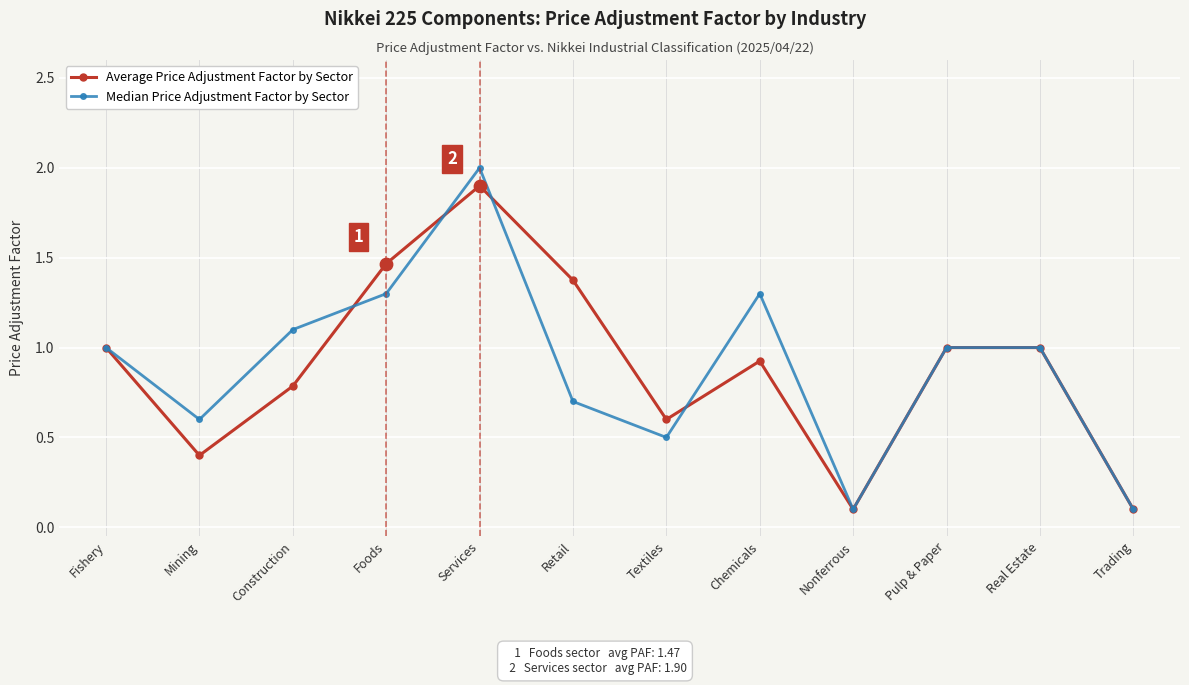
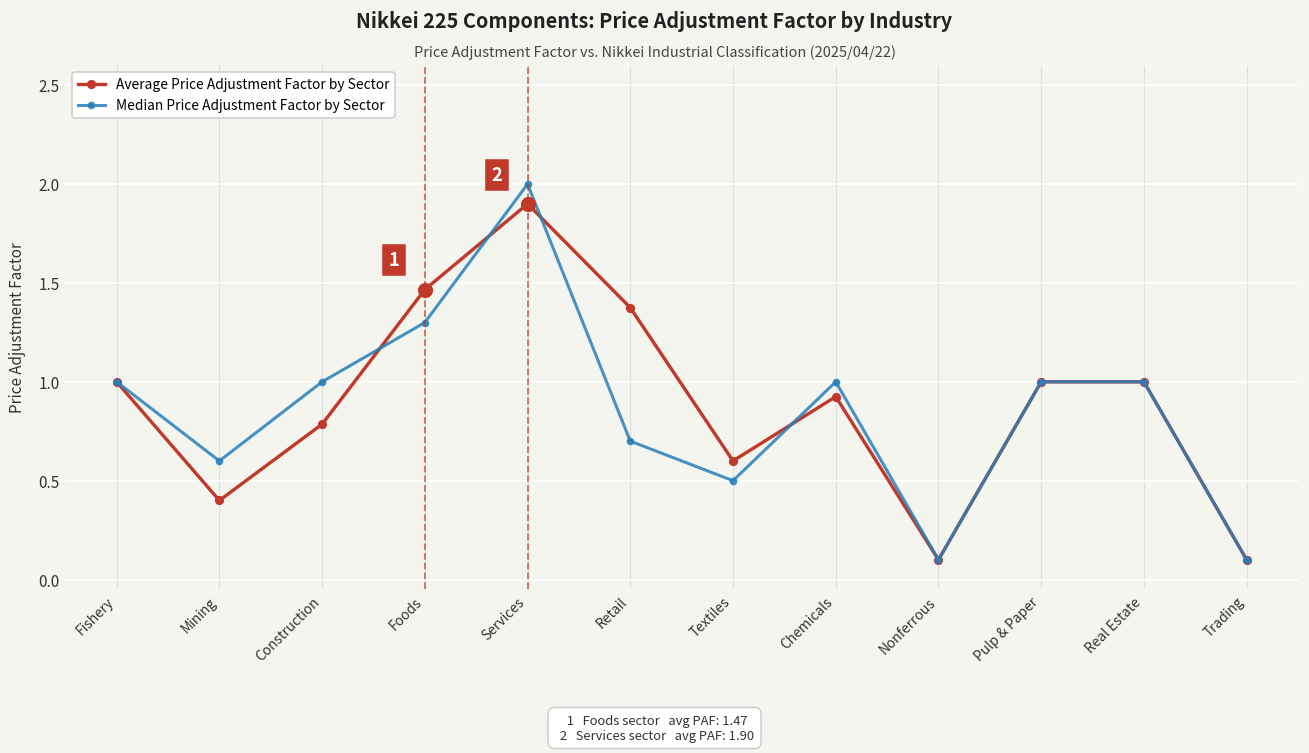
Median Price Adjustment Factor by Sector, Construction: 1.1 -> 1.0
Median Price Adjustment Factor by Sector, Chemicals: 1.3 -> 1.0
